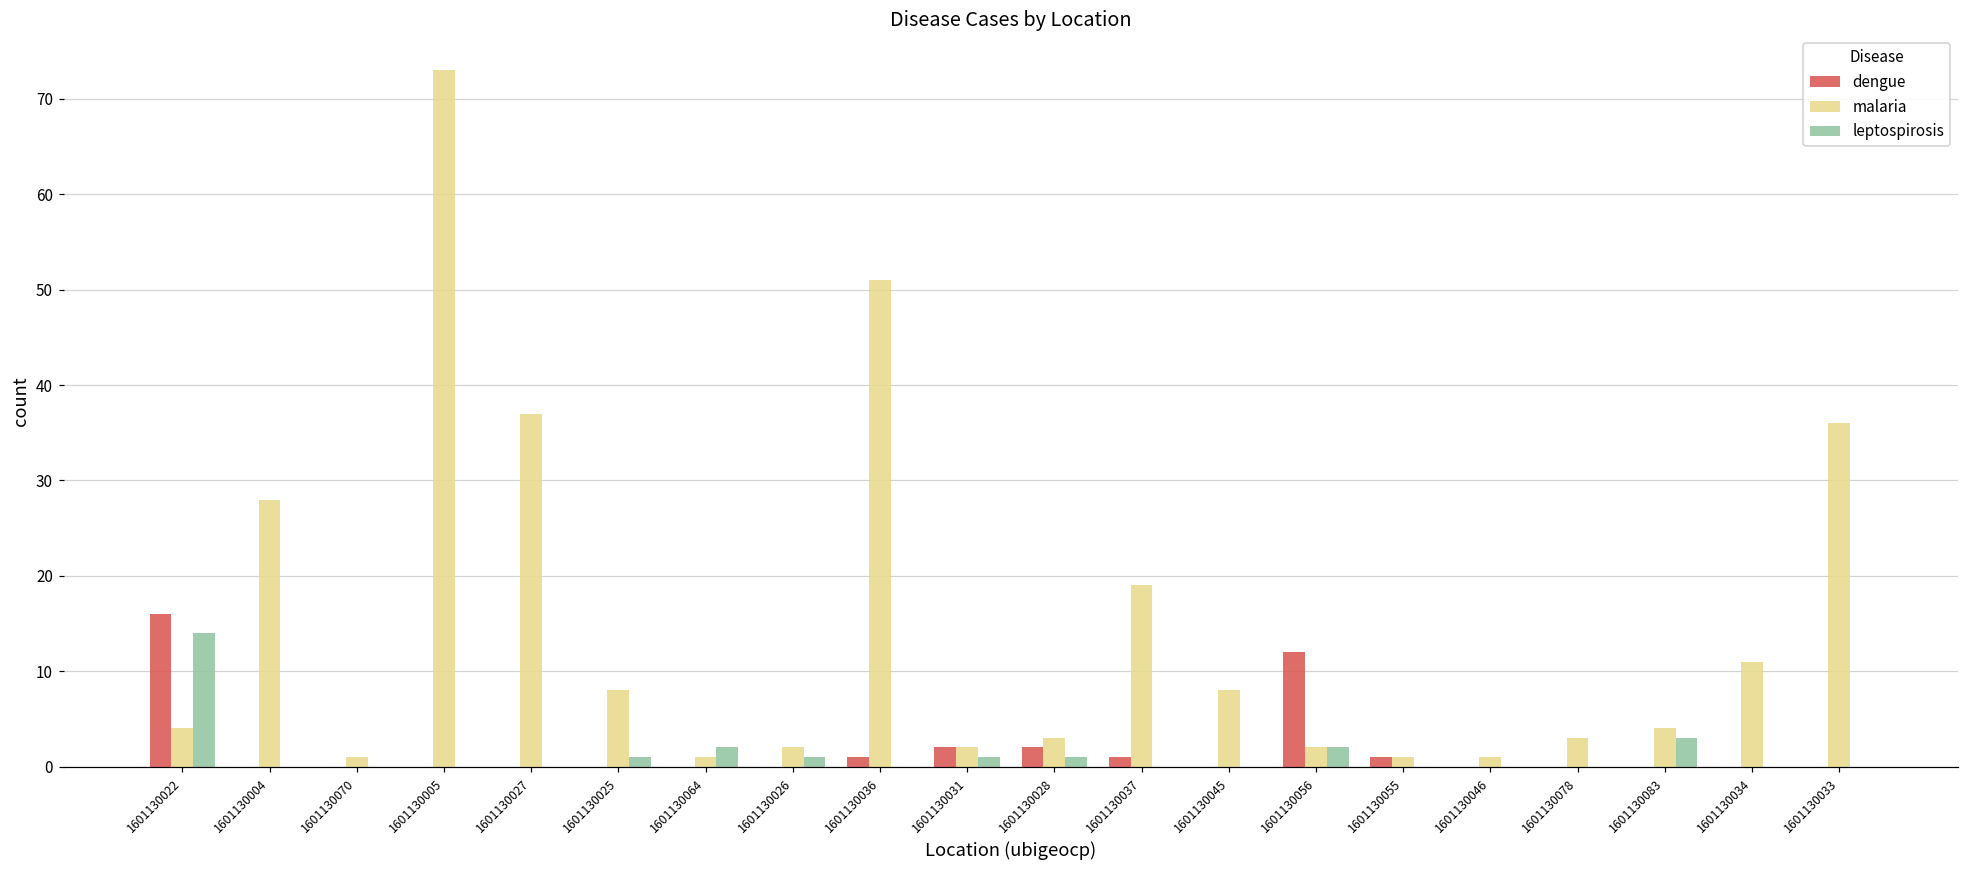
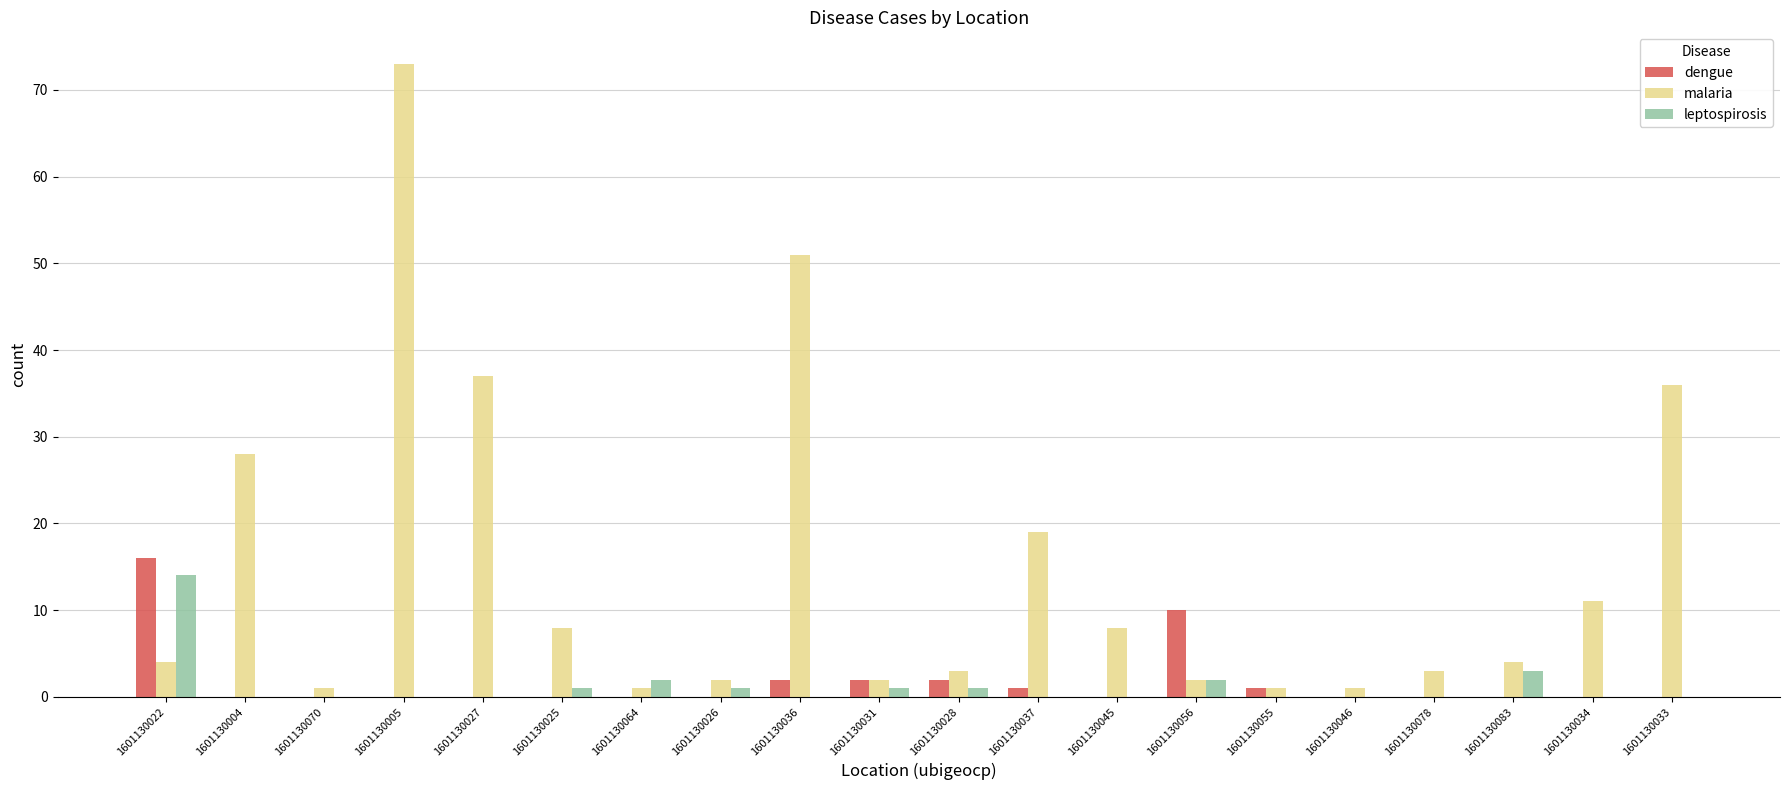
dengue, 1601130036: 1 -> 2
dengue, 1601130056: 12 -> 10
